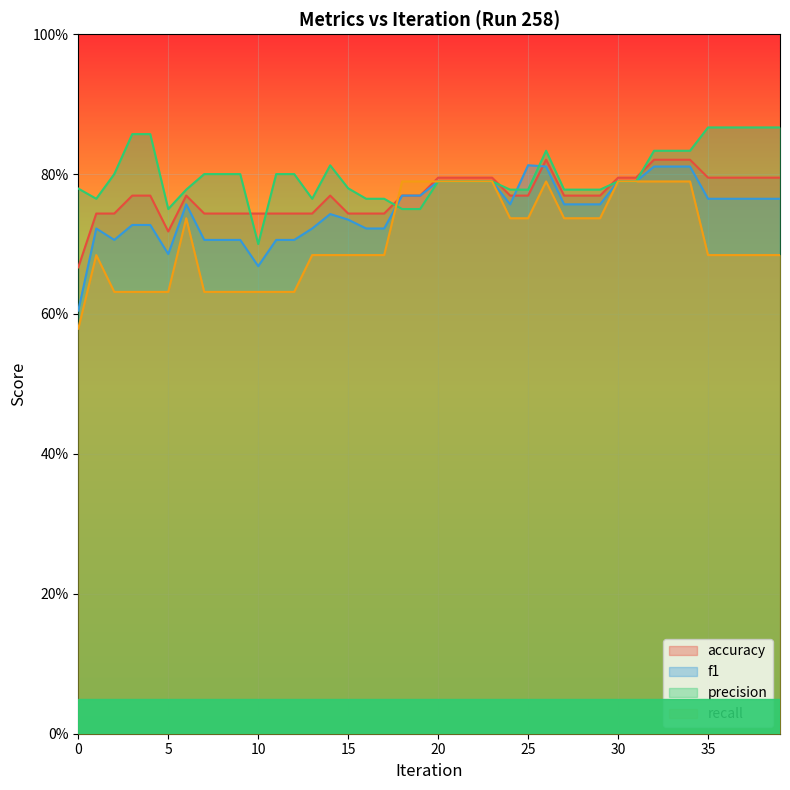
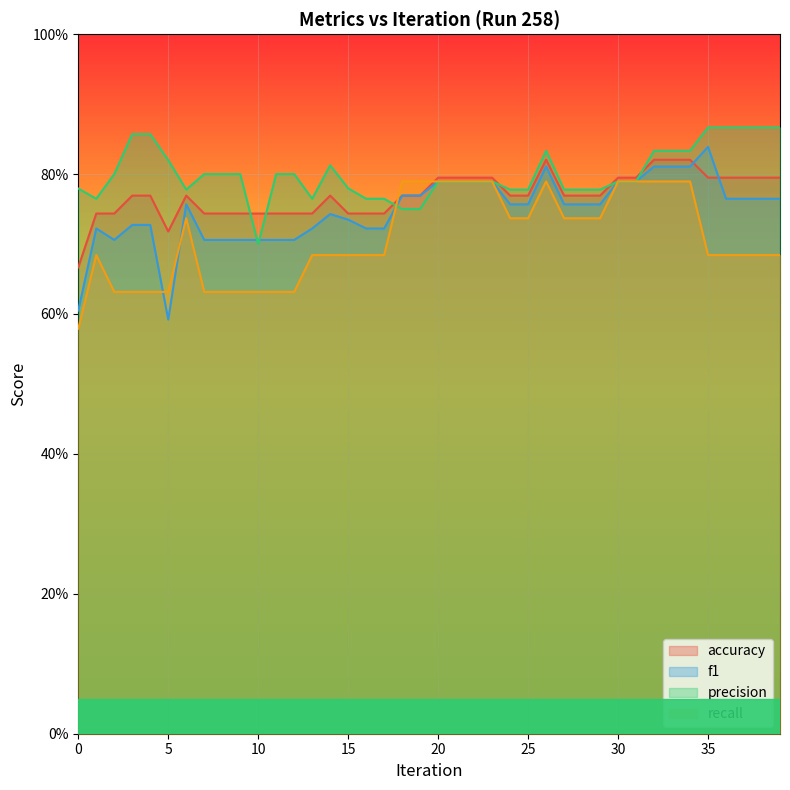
f1, 5: 69% -> 59%
precision, 5: 75% -> 82%
f1, 10: 67% -> 71%
f1, 25: 81% -> 76%
f1, 35: 76% -> 84%
